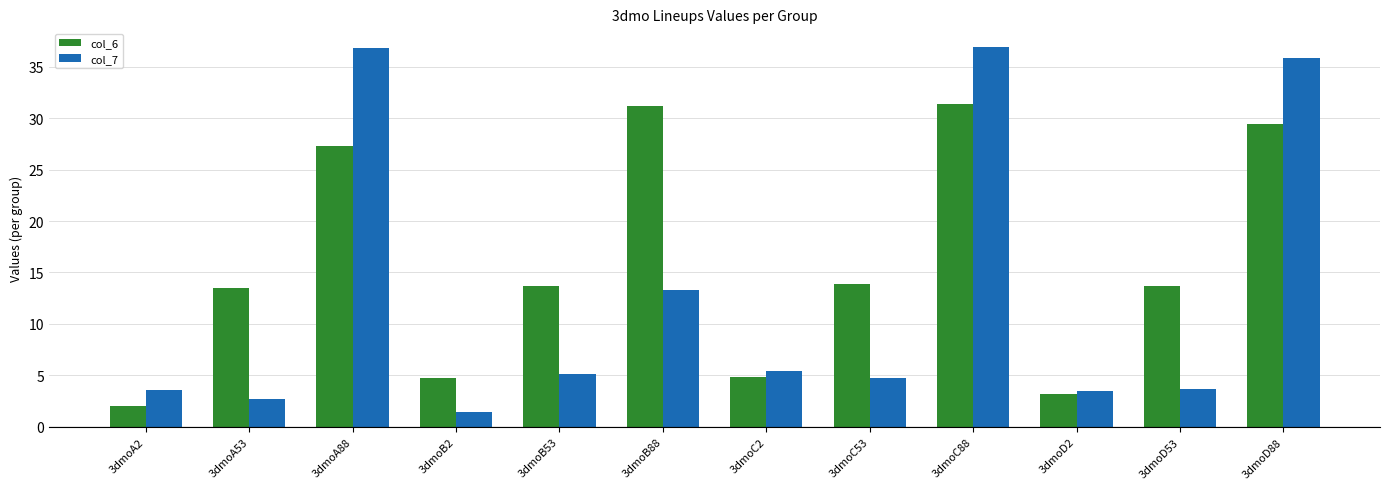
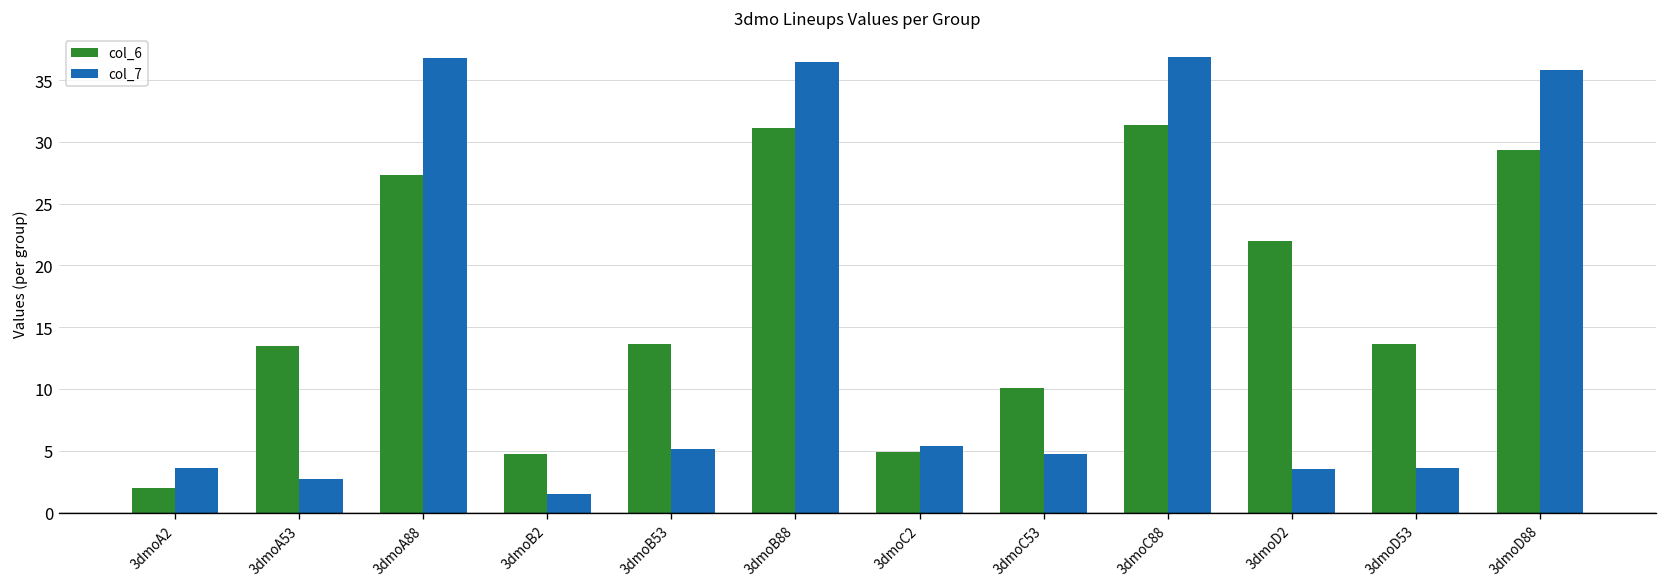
col_7, 3dmoB88: 13.3 -> 36.4
col_6, 3dmoC53: 13.9 -> 10.1
col_6, 3dmoD2: 3.2 -> 22.0
